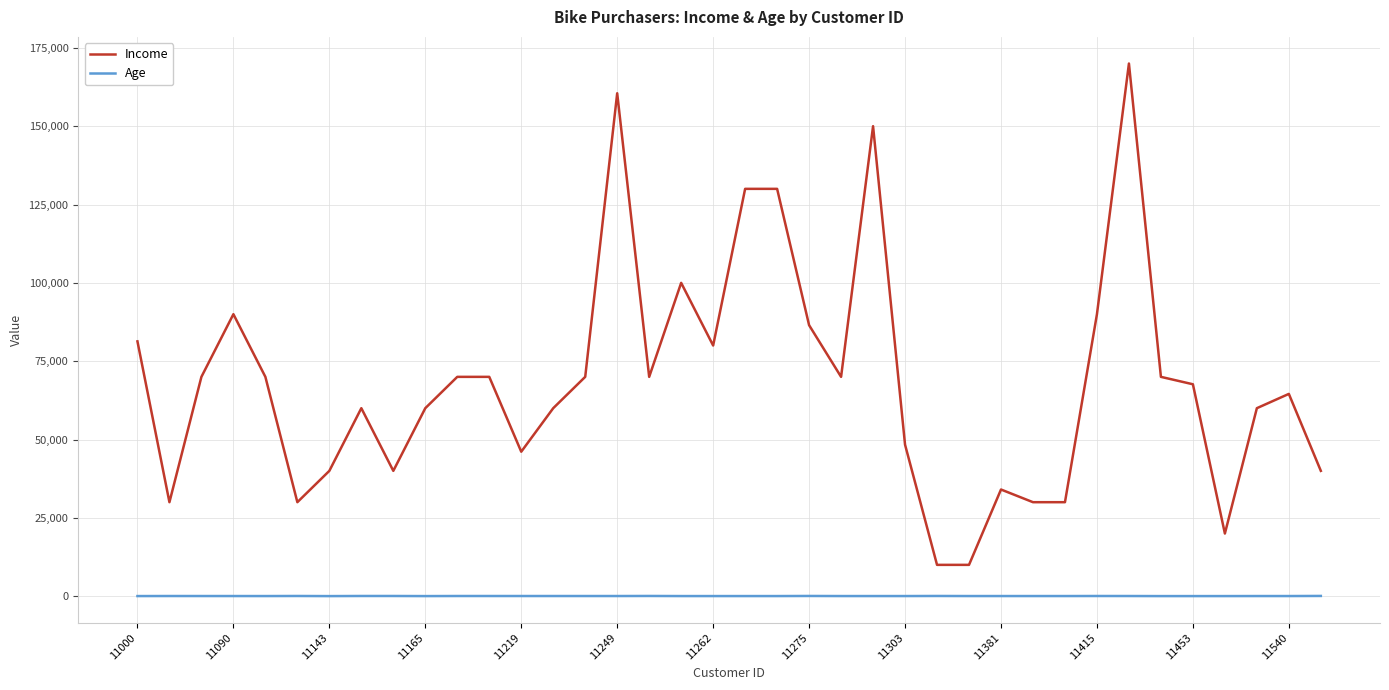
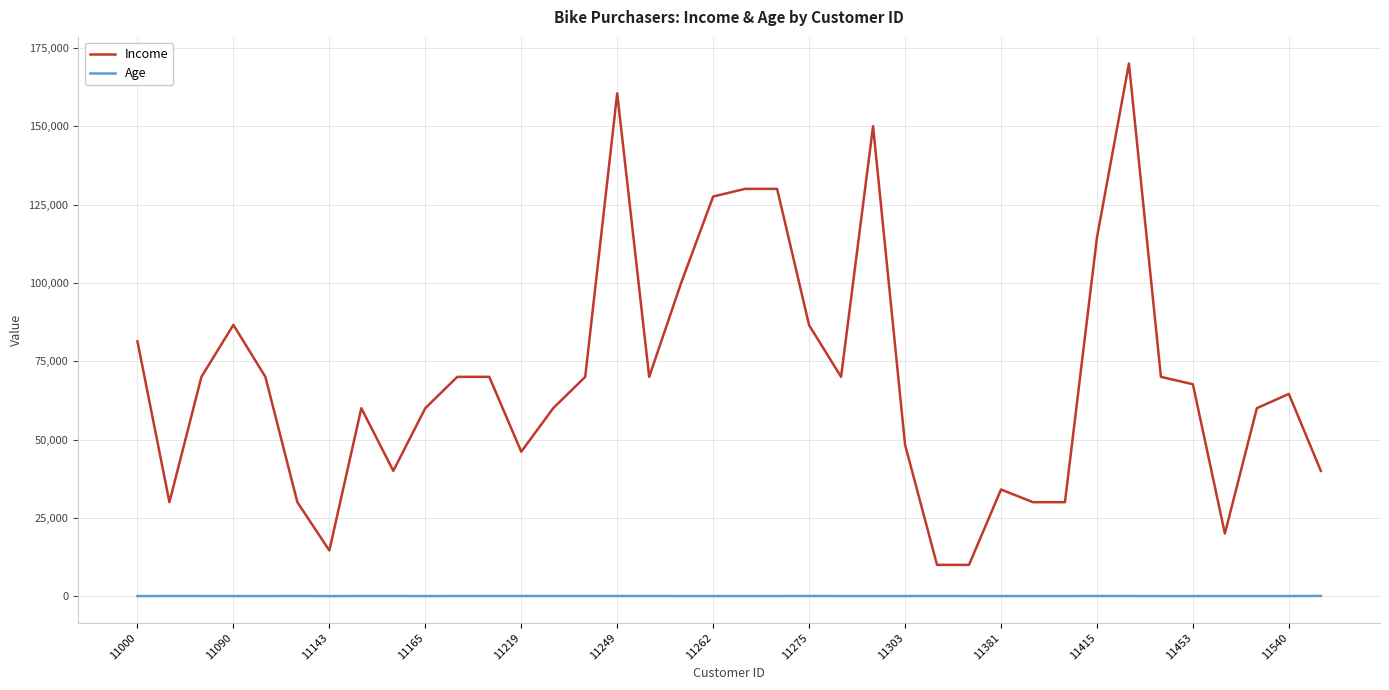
Income, 11090: 90,000 -> 87,000
Income, 11143: 40,000 -> 15,000
Income, 11262: 80,000 -> 128,000
Income, 11415: 90,000 -> 114,000
